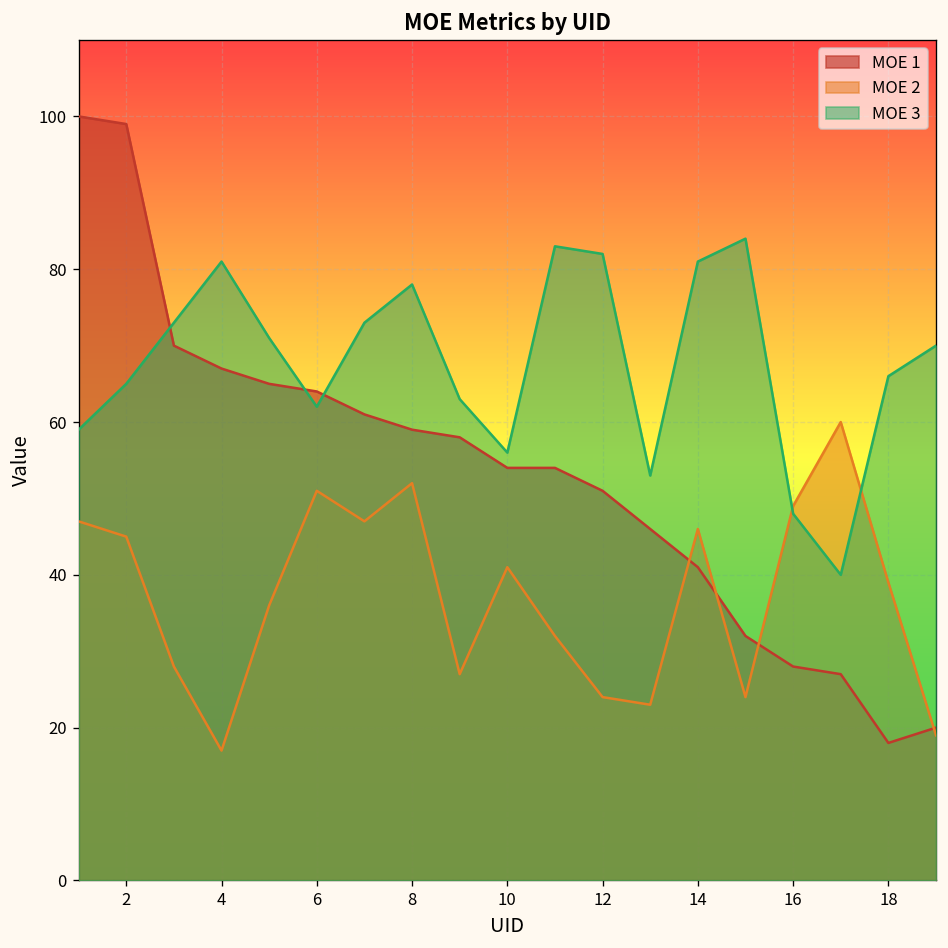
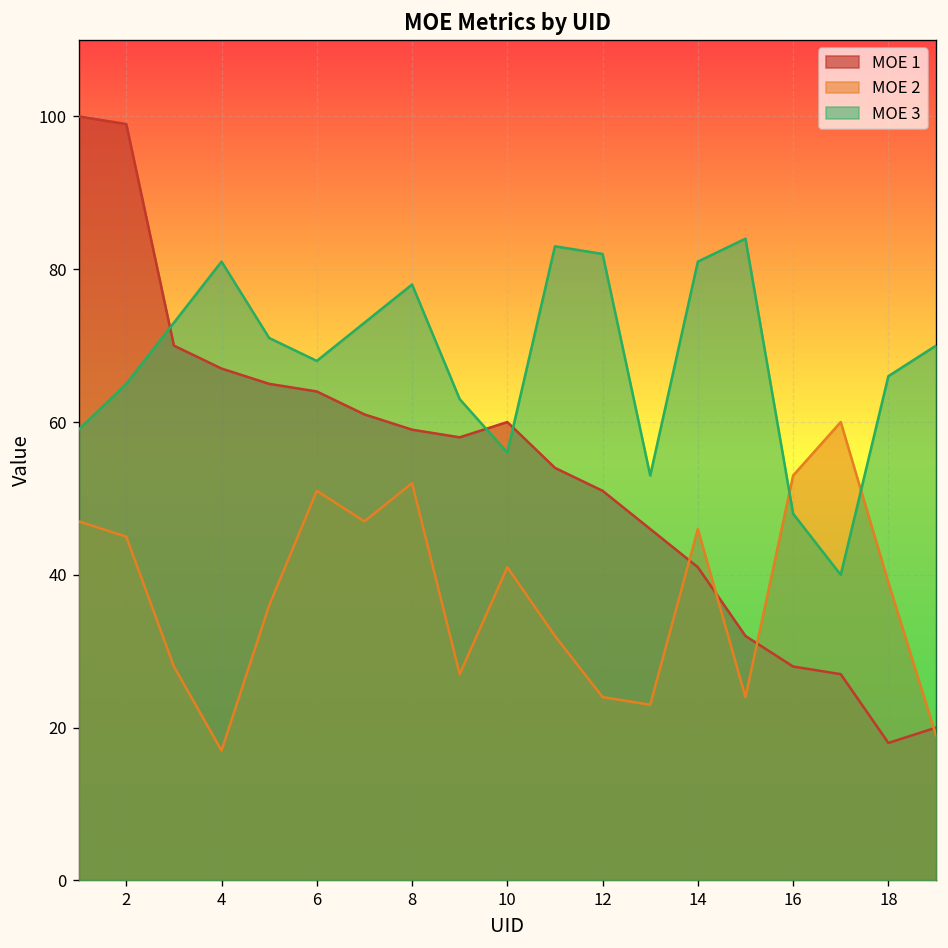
MOE 3, 6: 62 -> 68
MOE 1, 10: 54 -> 60
MOE 2, 16: 49 -> 53
